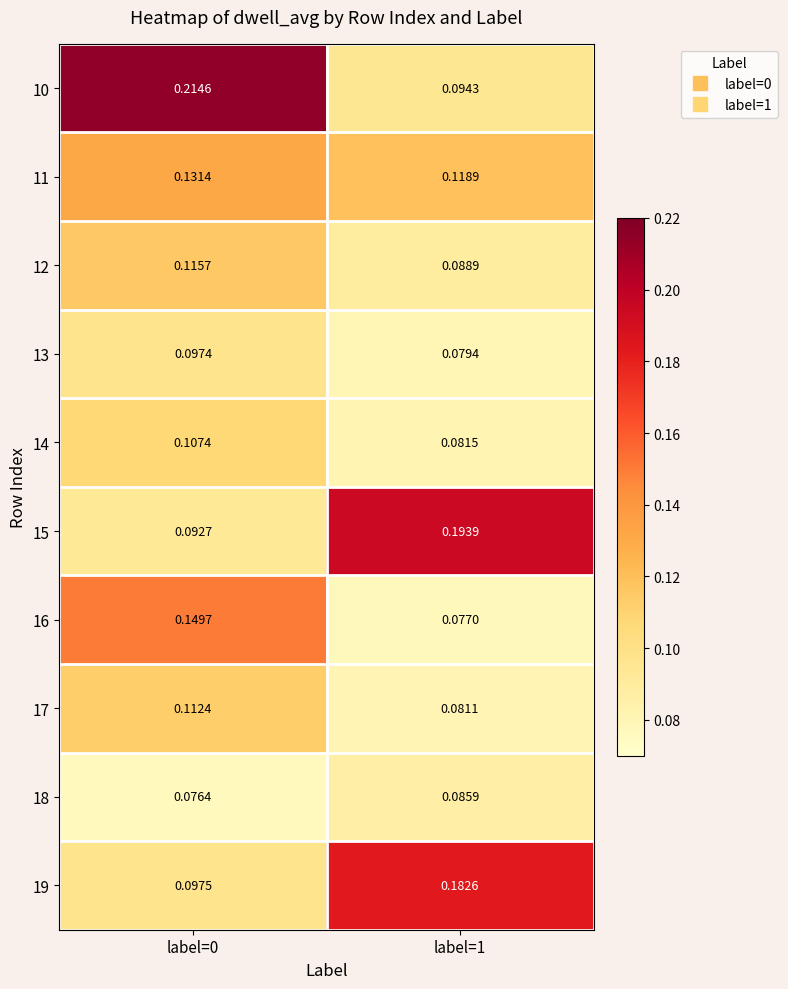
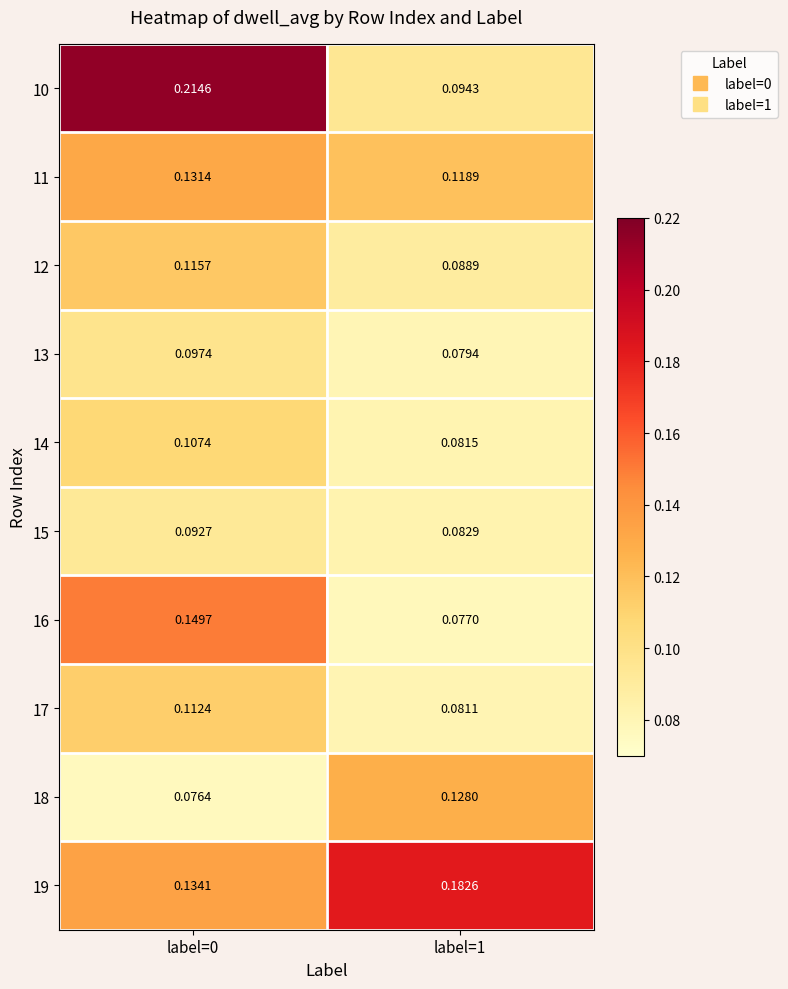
15, label=1: 0.1939 -> 0.0829
18, label=1: 0.0859 -> 0.1280
19, label=0: 0.0975 -> 0.1341
